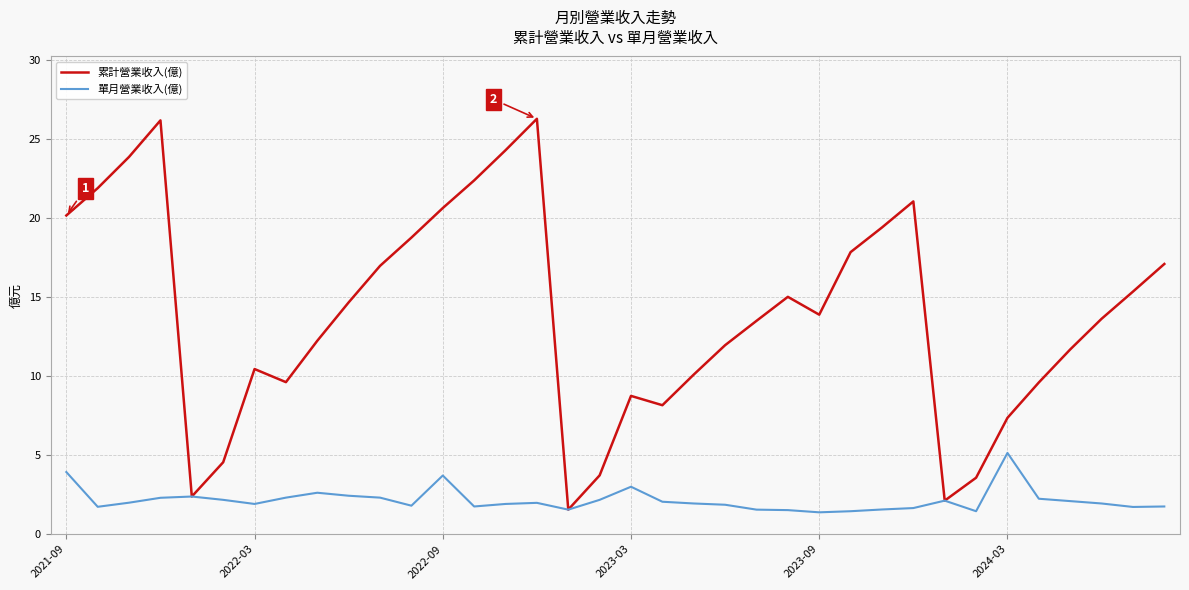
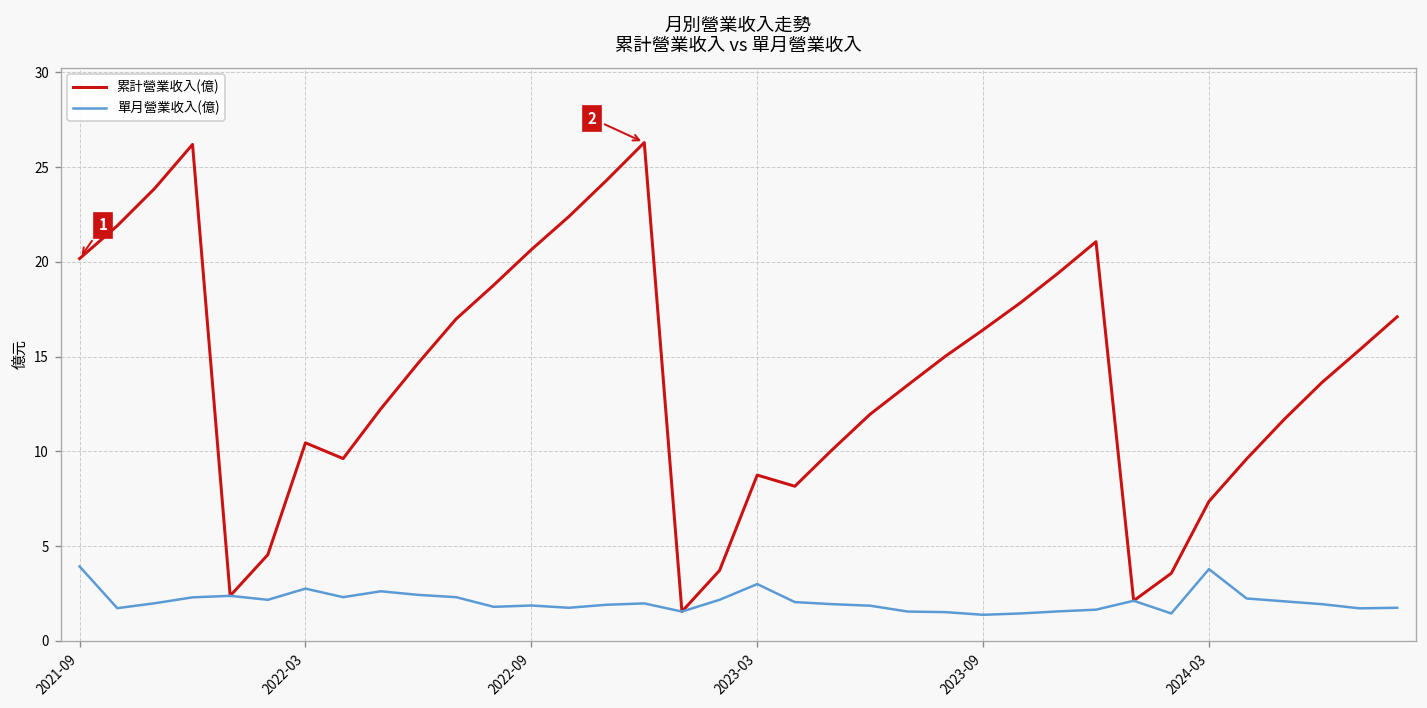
單月營業收入(億), 2022-03: 1.9 -> 2.8
單月營業收入(億), 2022-09: 3.7 -> 1.9
累計營業收入(億), 2023-09: 13.9 -> 16.4
單月營業收入(億), 2024-03: 5.1 -> 3.8
